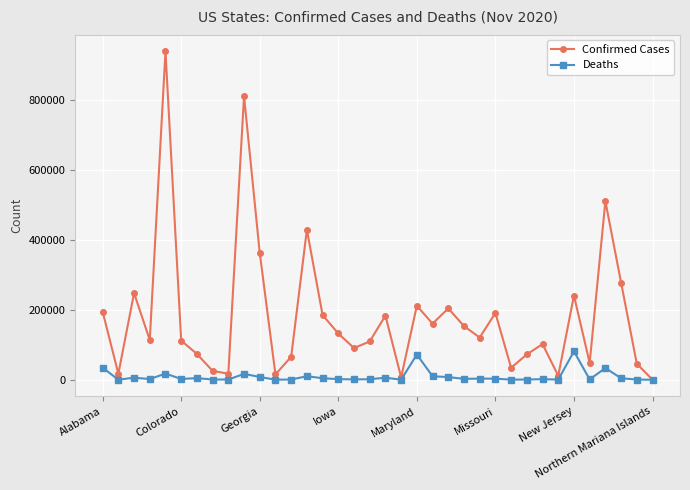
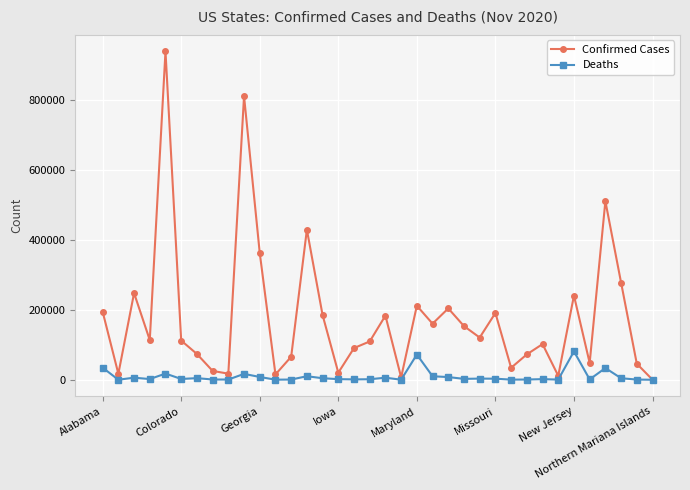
Confirmed Cases, Iowa: 130000 -> 20000
